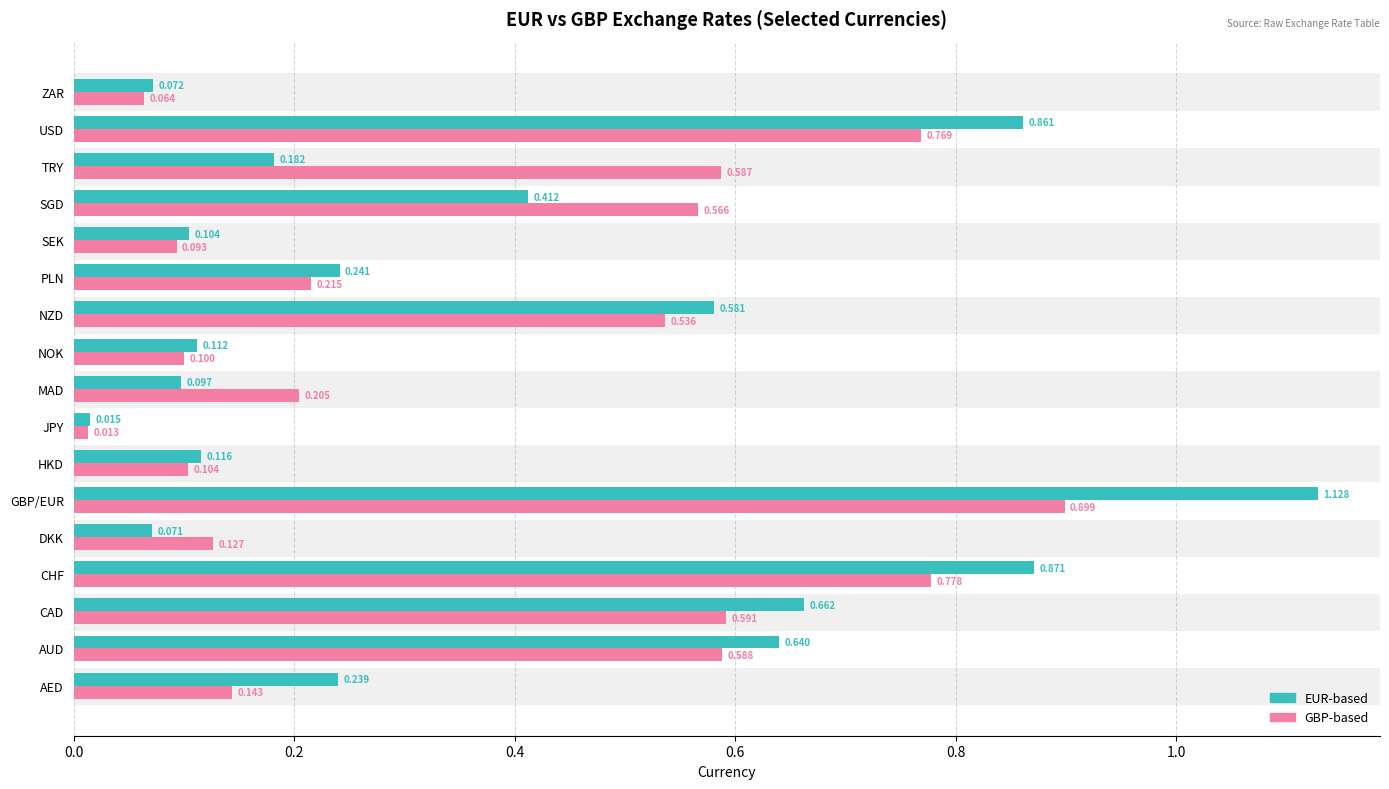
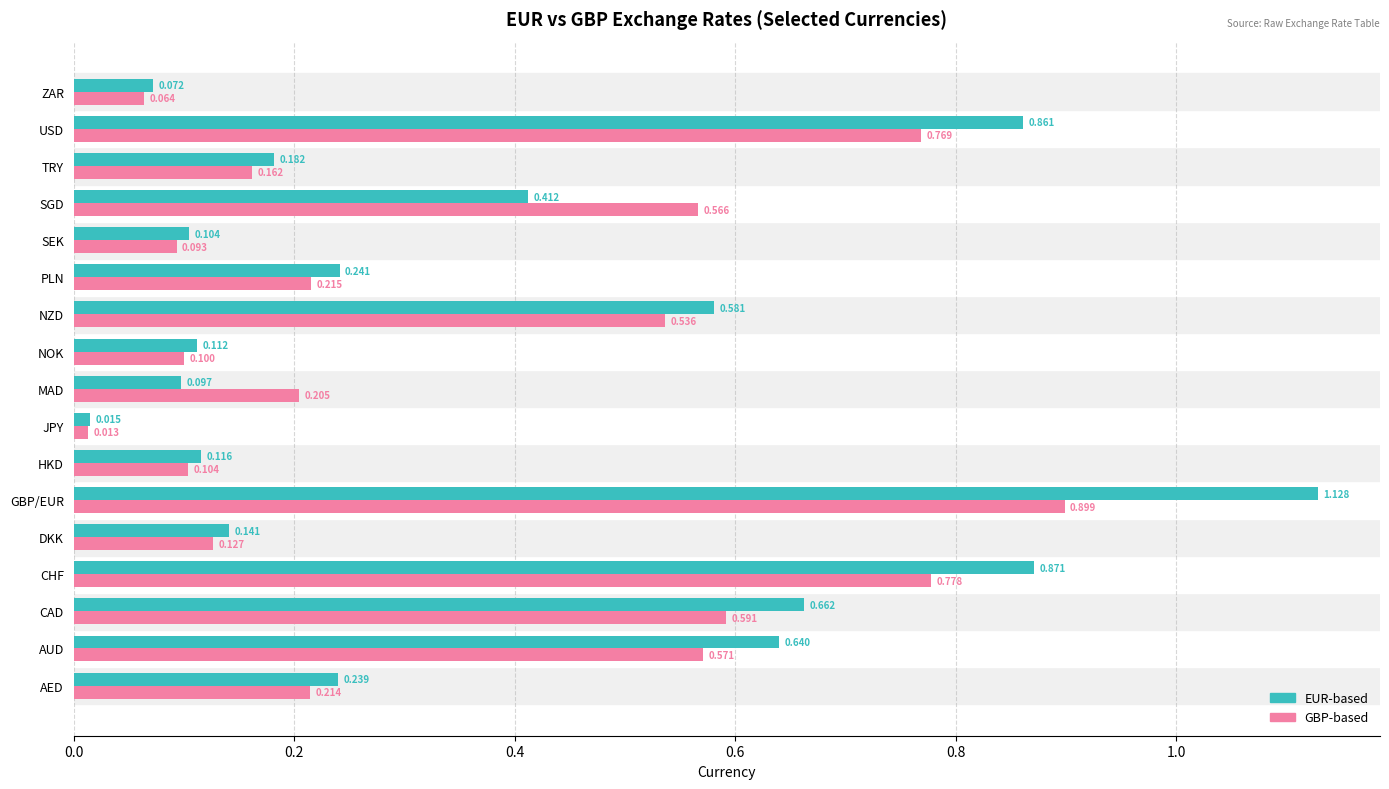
GBP-based, TRY: 0.587 -> 0.162
EUR-based, DKK: 0.071 -> 0.141
GBP-based, AUD: 0.588 -> 0.571
GBP-based, AED: 0.143 -> 0.214
